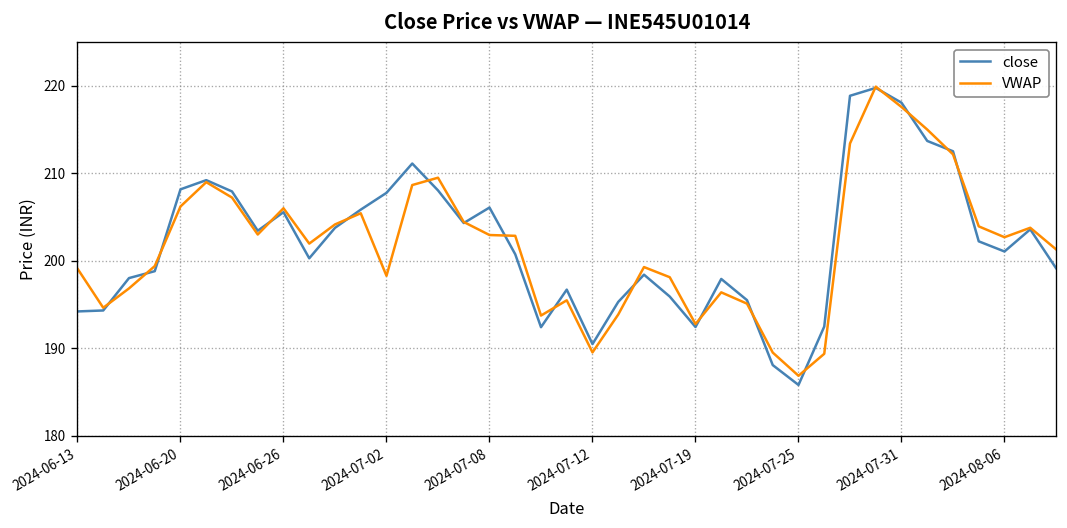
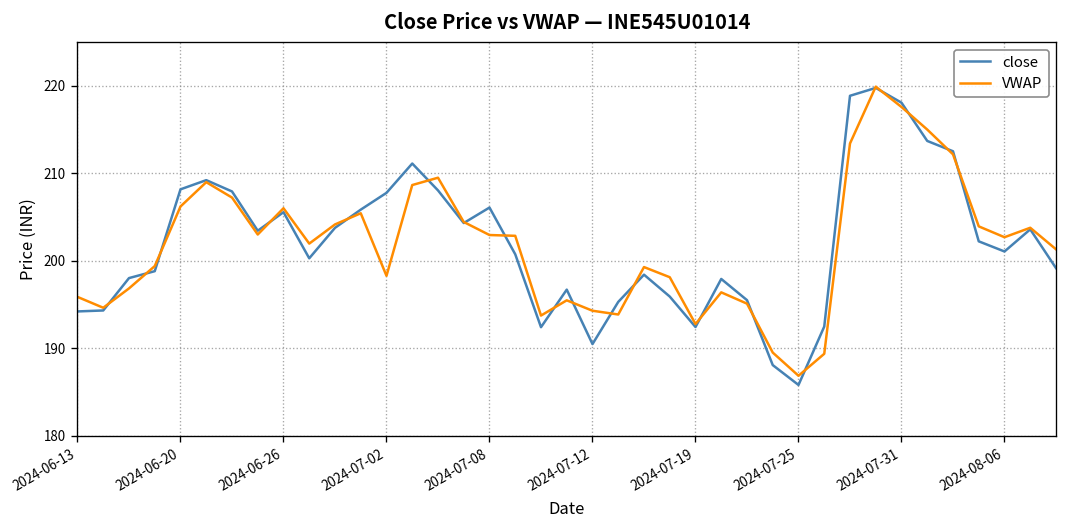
VWAP, 2024-06-13: 199 -> 196
VWAP, 2024-07-12: 190 -> 194
